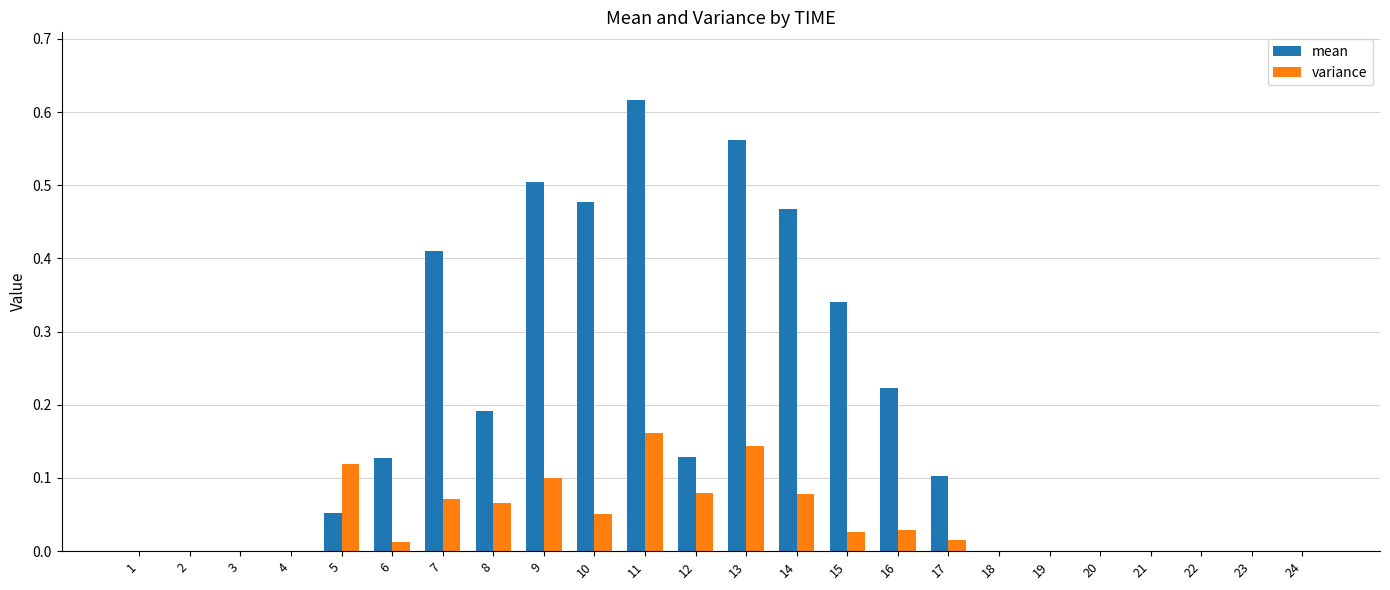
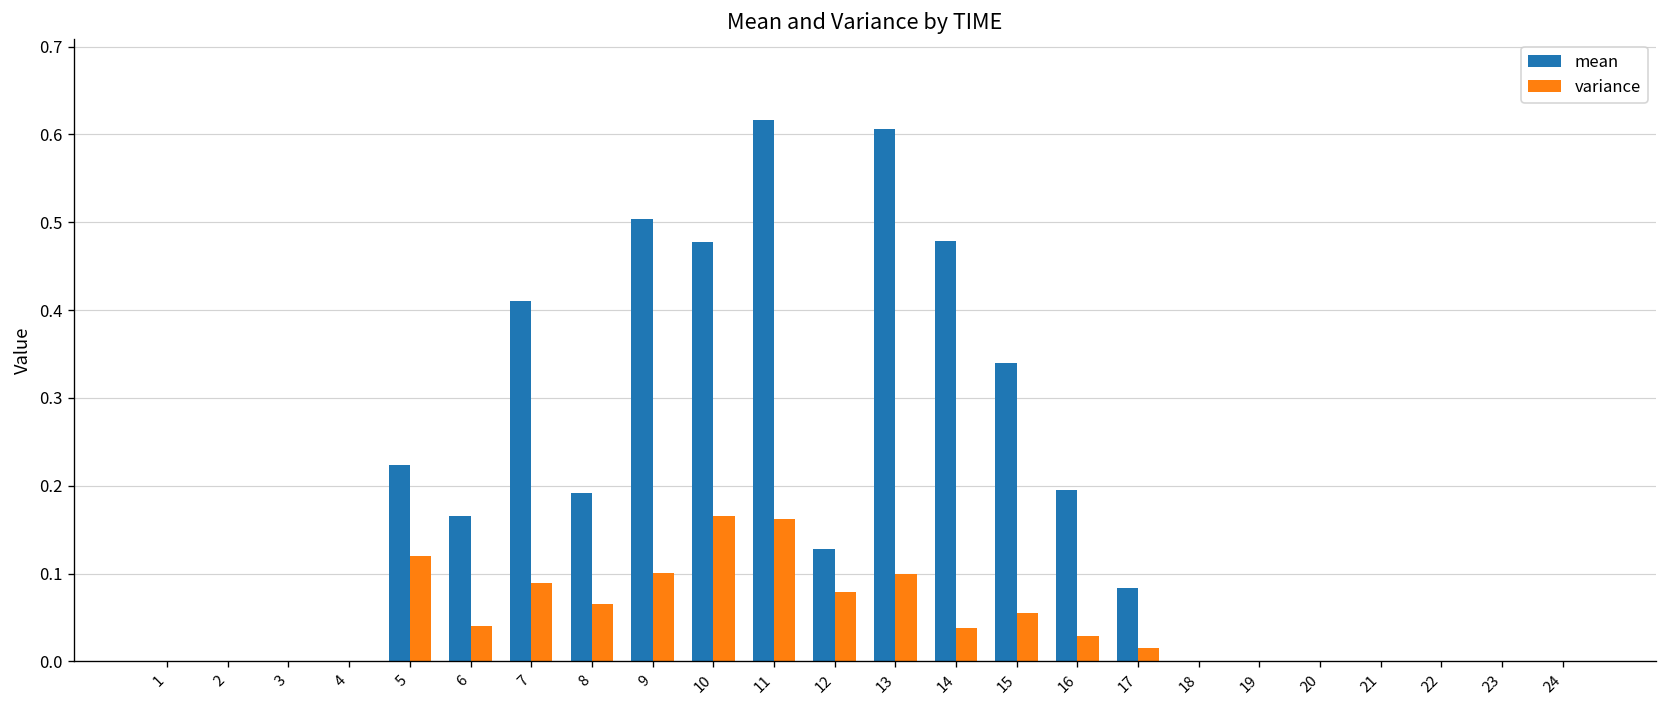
mean, 5: 0.05 -> 0.22
mean, 6: 0.13 -> 0.17
variance, 6: 0.01 -> 0.04
variance, 7: 0.07 -> 0.09
variance, 10: 0.05 -> 0.17
mean, 13: 0.56 -> 0.61
variance, 13: 0.14 -> 0.10
mean, 14: 0.47 -> 0.48
variance, 14: 0.08 -> 0.04
variance, 15: 0.03 -> 0.06
mean, 16: 0.22 -> 0.19
mean, 17: 0.10 -> 0.08
